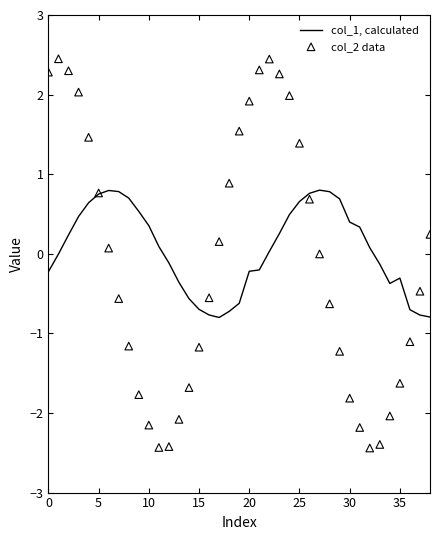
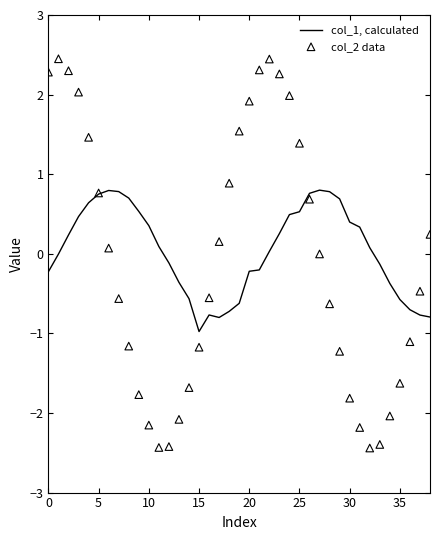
col_1, calculated, 15: -0.7 -> -1.0
col_1, calculated, 25: 0.7 -> 0.5
col_1, calculated, 35: -0.3 -> -0.6
